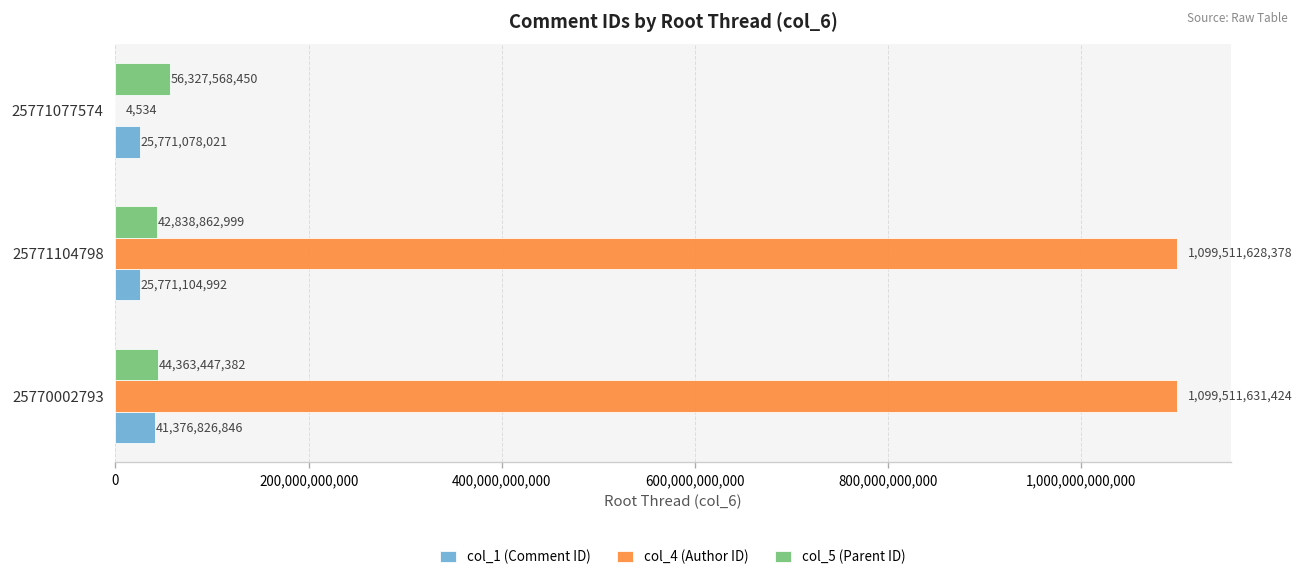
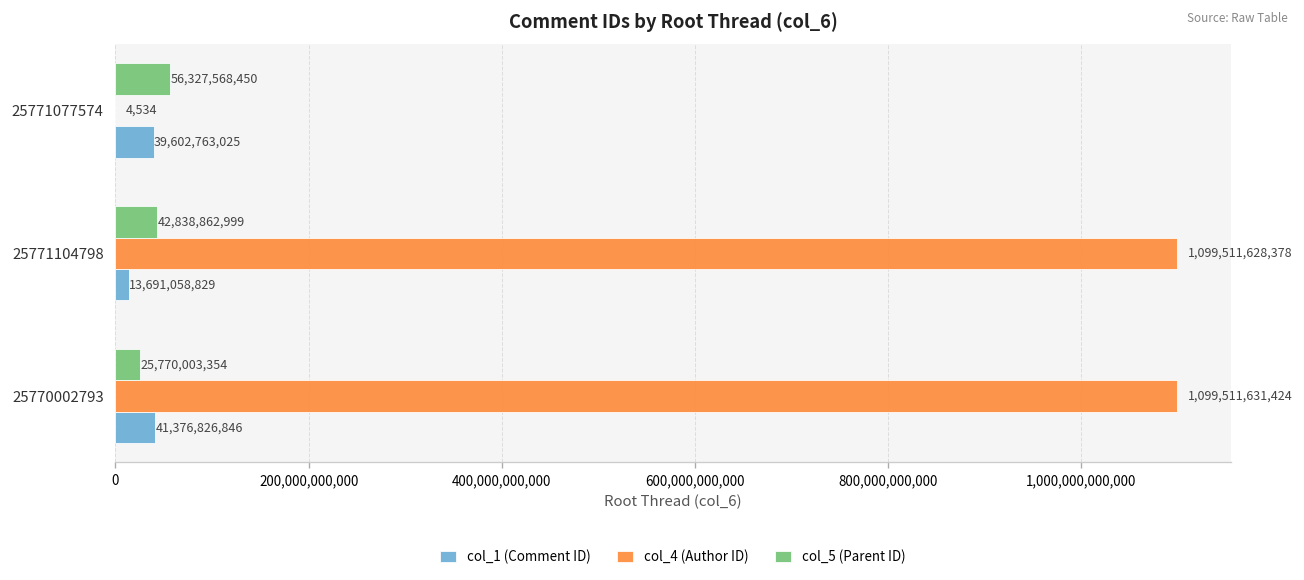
col_1 (Comment ID), 25771077574: 25,771,078,021 -> 39,602,763,025
col_1 (Comment ID), 25771104798: 25,771,104,992 -> 13,691,058,829
col_5 (Parent ID), 25770002793: 44,363,447,382 -> 25,770,003,354
